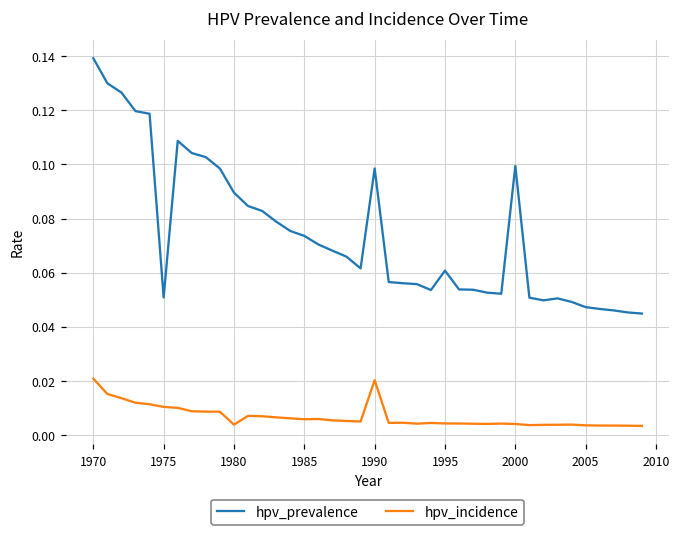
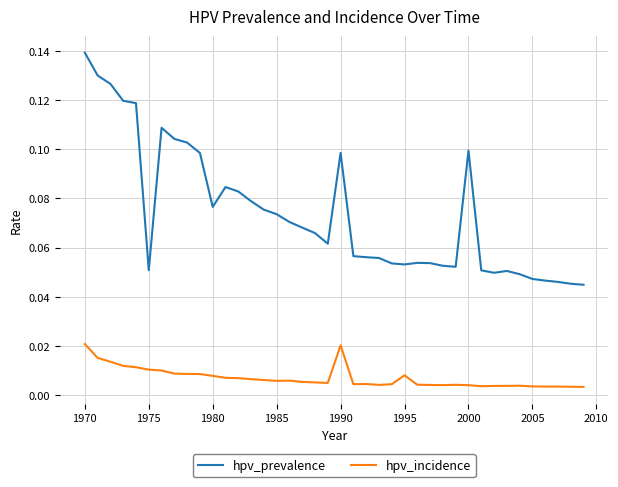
hpv_prevalence, 1980: 0.090 -> 0.077
hpv_incidence, 1980: 0.004 -> 0.008
hpv_prevalence, 1995: 0.061 -> 0.053
hpv_incidence, 1995: 0.004 -> 0.008
